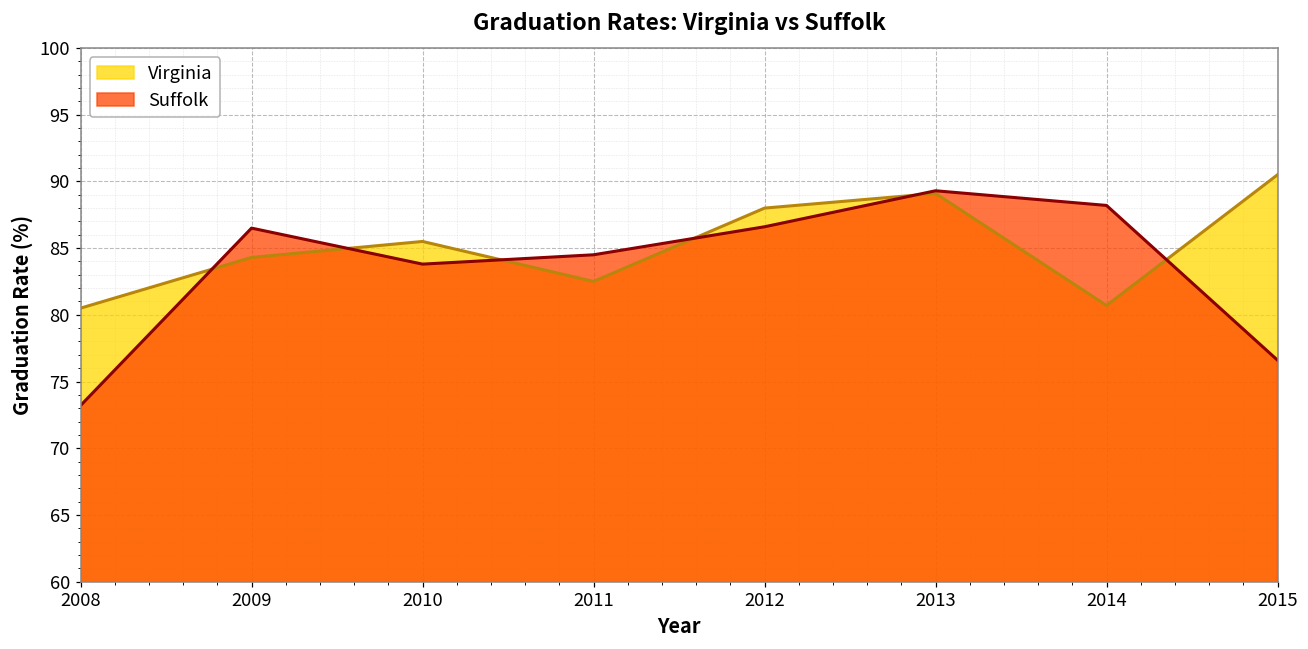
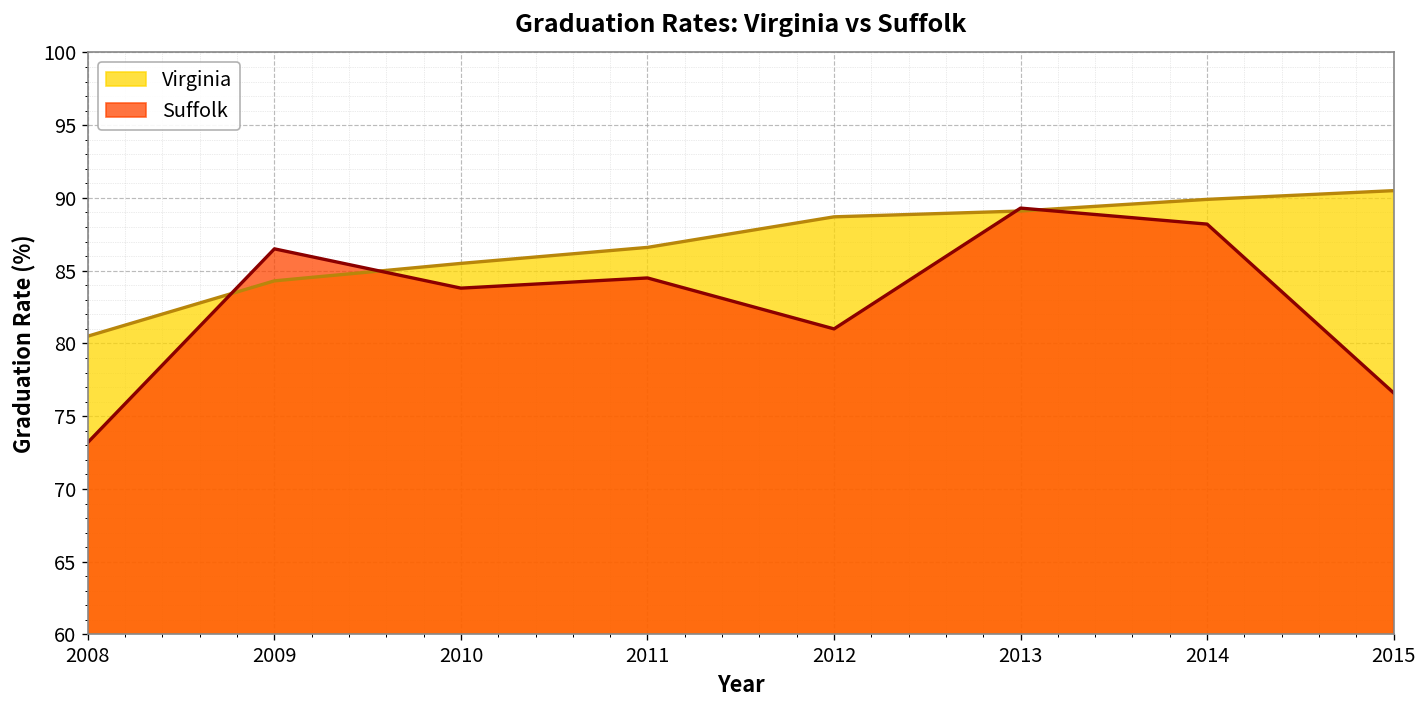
Virginia, 2011: 82.5 -> 86.6
Virginia, 2012: 88.0 -> 88.7
Suffolk, 2012: 86.6 -> 81.0
Virginia, 2014: 80.7 -> 89.9
